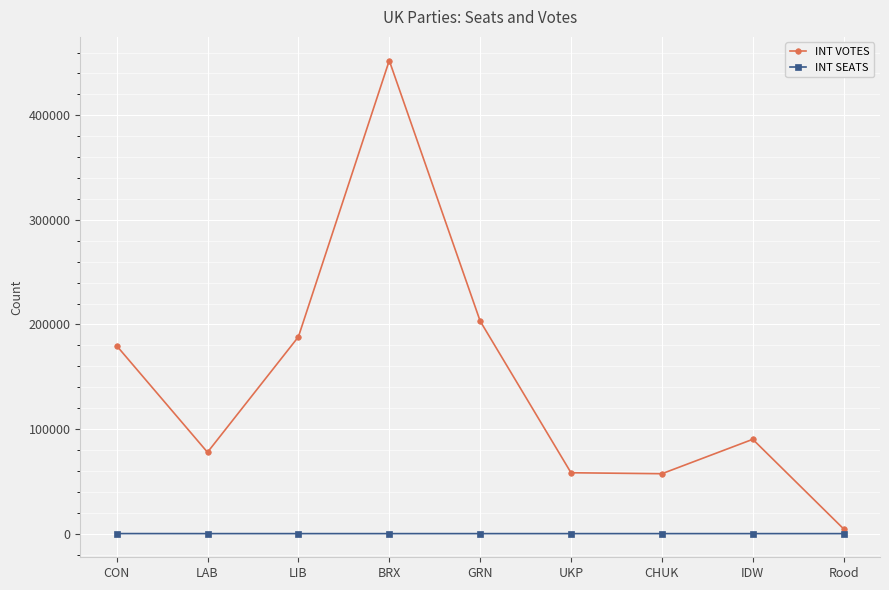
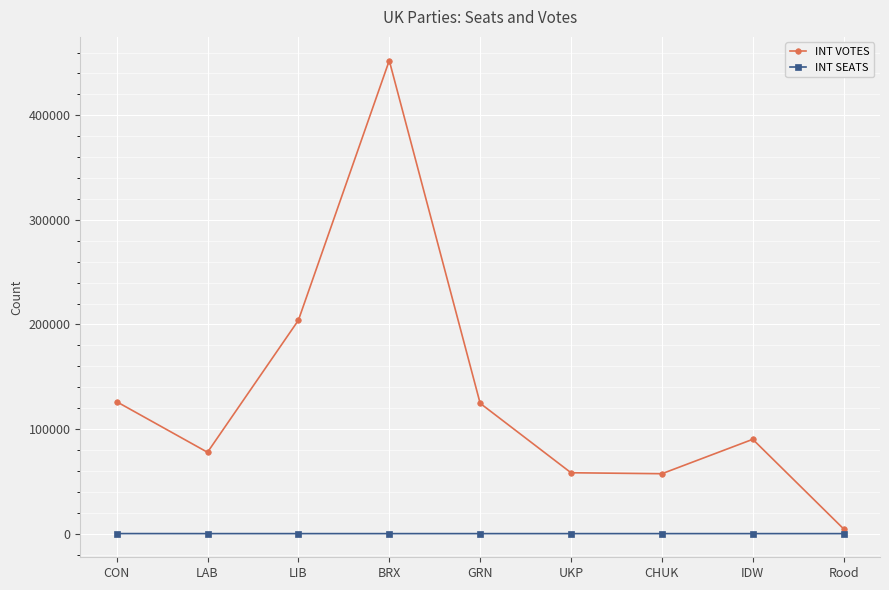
INT VOTES, CON: 180000 -> 126000
INT VOTES, LIB: 188000 -> 204000
INT VOTES, GRN: 203000 -> 125000
